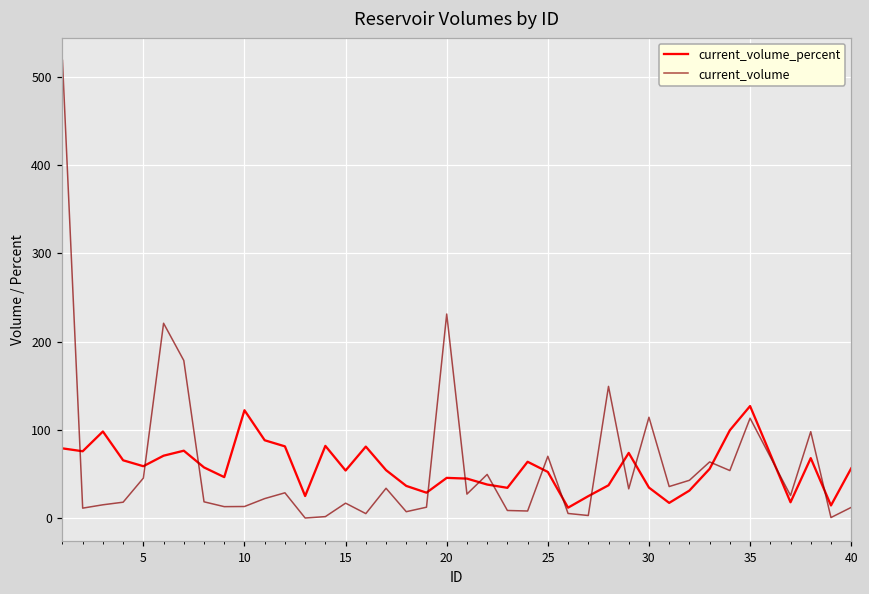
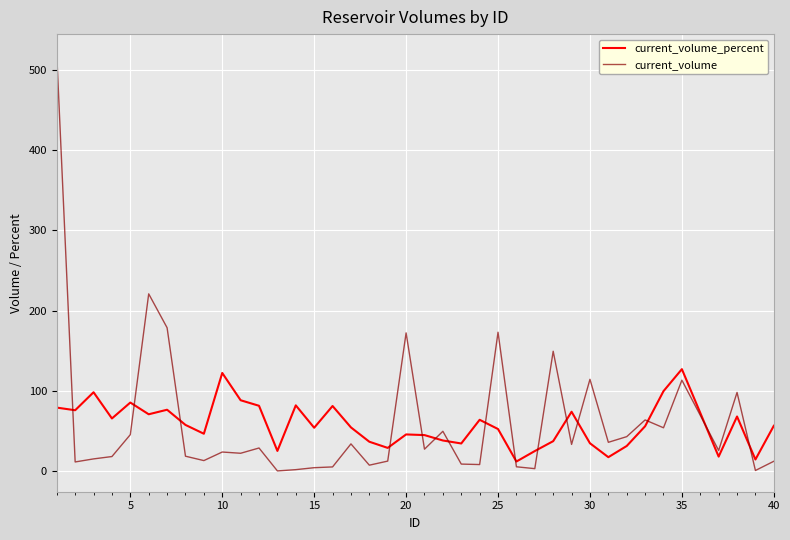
current_volume_percent, 5: 60 -> 90
current_volume, 10: 10 -> 20
current_volume, 15: 20 -> 0
current_volume, 20: 230 -> 170
current_volume, 25: 70 -> 170
